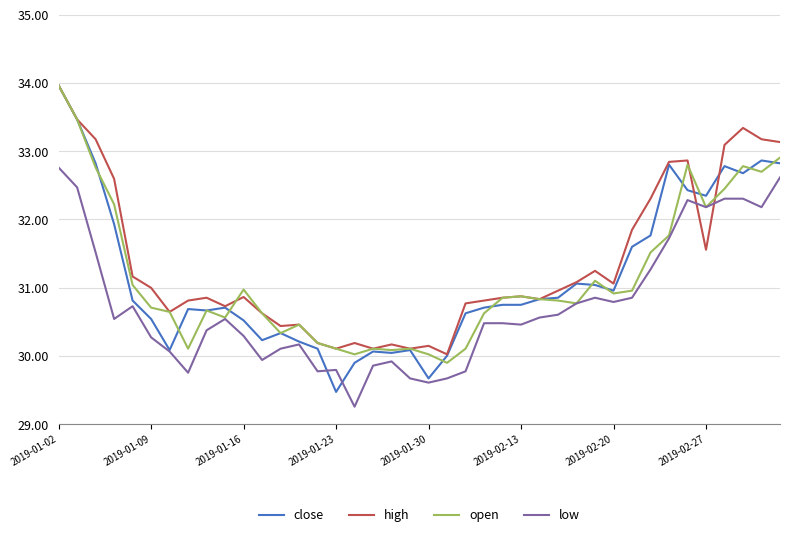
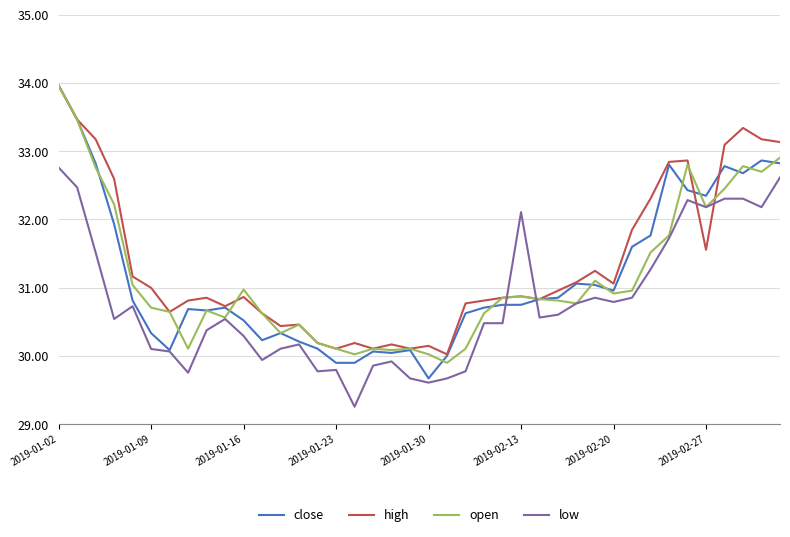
close, 2019-01-09: 30.5 -> 30.3
low, 2019-01-09: 30.3 -> 30.1
close, 2019-01-23: 29.5 -> 29.9
low, 2019-02-13: 30.5 -> 32.1
